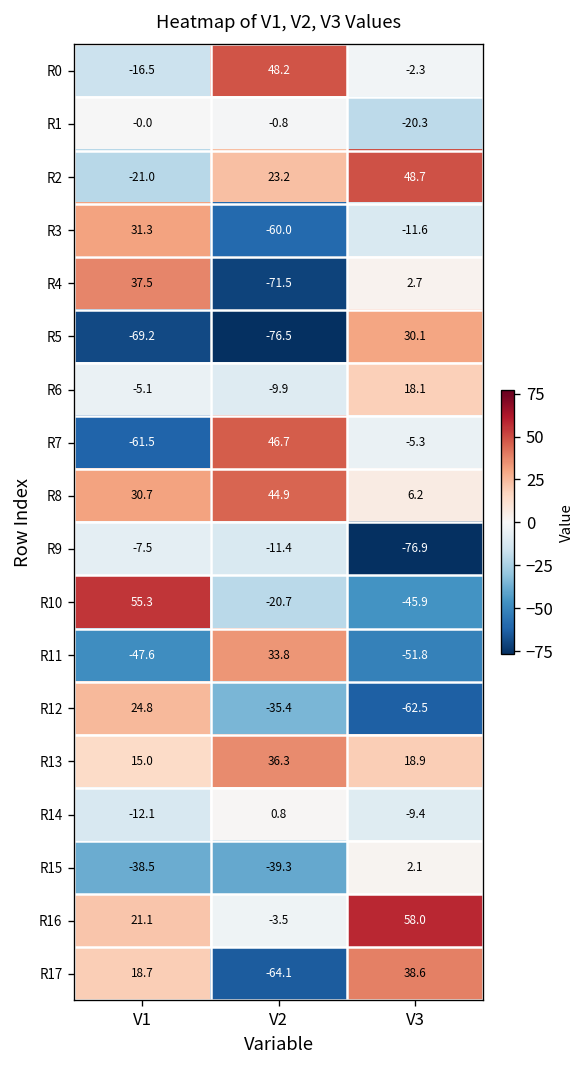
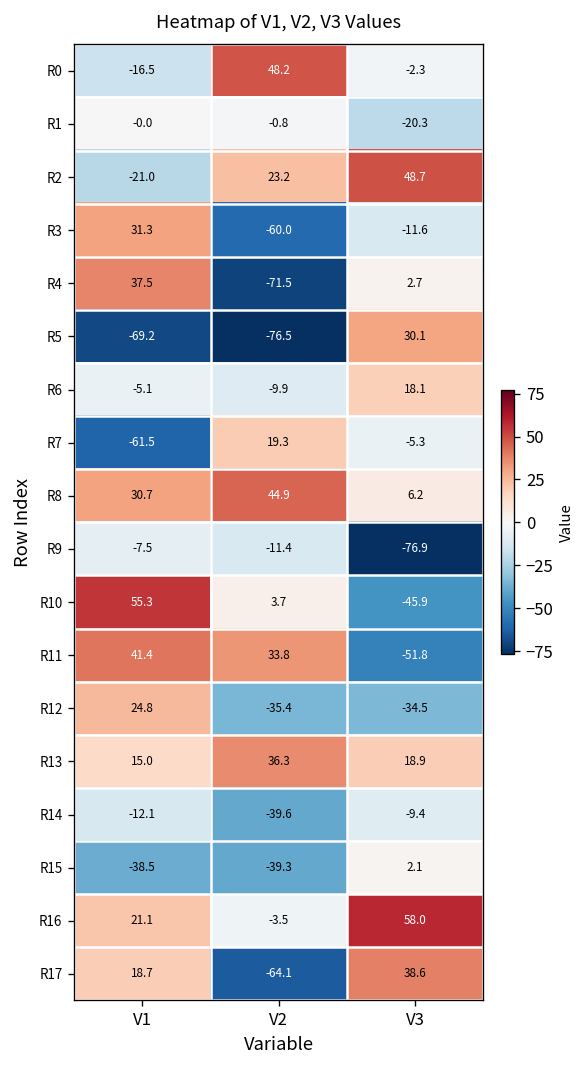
R7, V2: 46.7 -> 19.3
R10, V2: -20.7 -> 3.7
R11, V1: -47.6 -> 41.4
R12, V3: -62.5 -> -34.5
R14, V2: 0.8 -> -39.6
